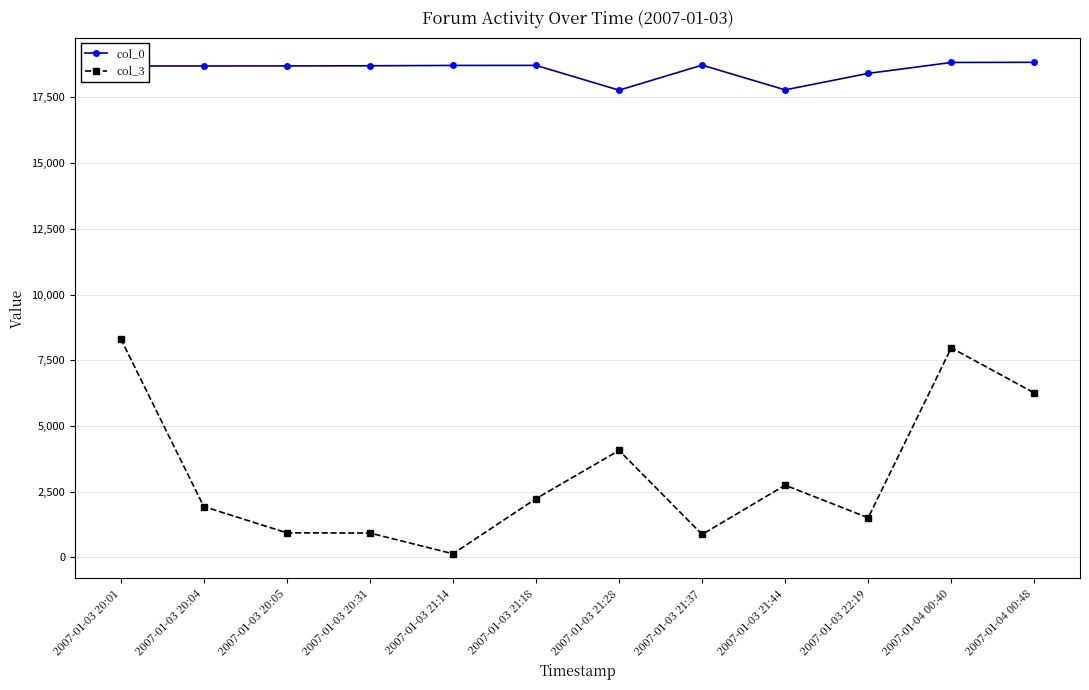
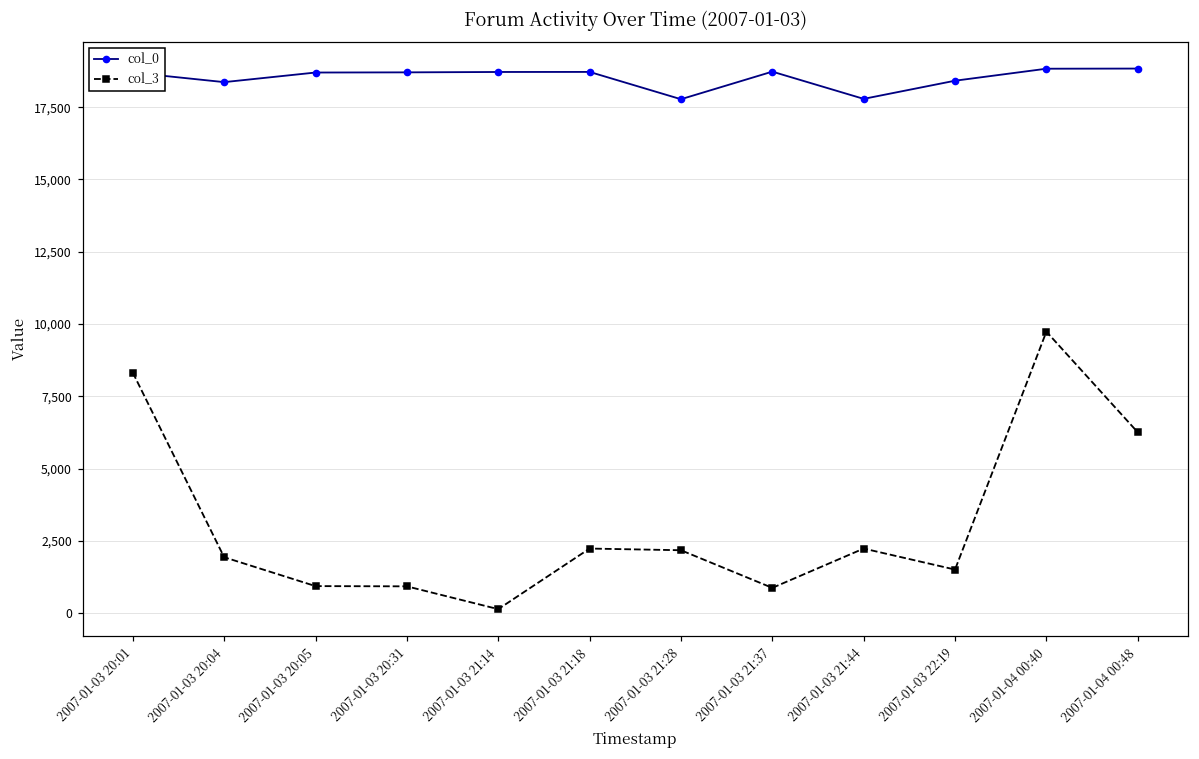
col_0, 2007-01-03 20:04: 18,700 -> 18,400
col_3, 2007-01-03 21:28: 4,100 -> 2,200
col_3, 2007-01-03 21:44: 2,700 -> 2,200
col_3, 2007-01-04 00:40: 8,000 -> 9,700
